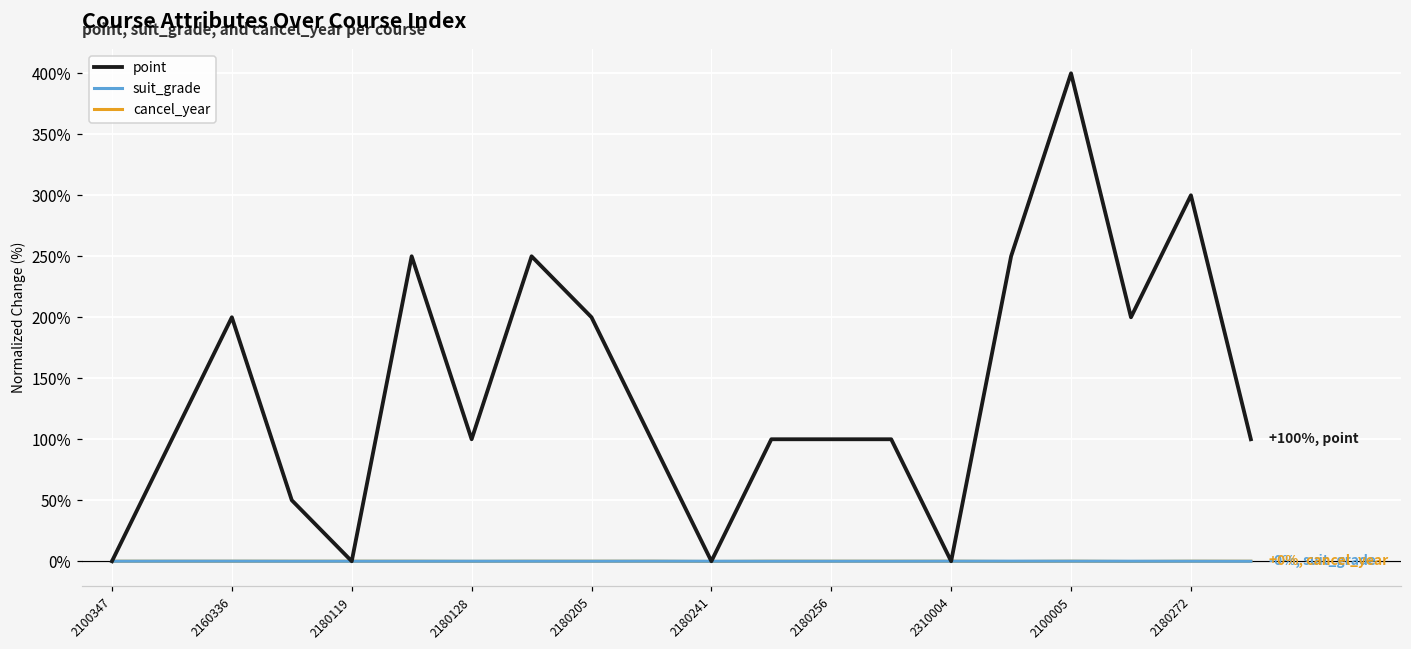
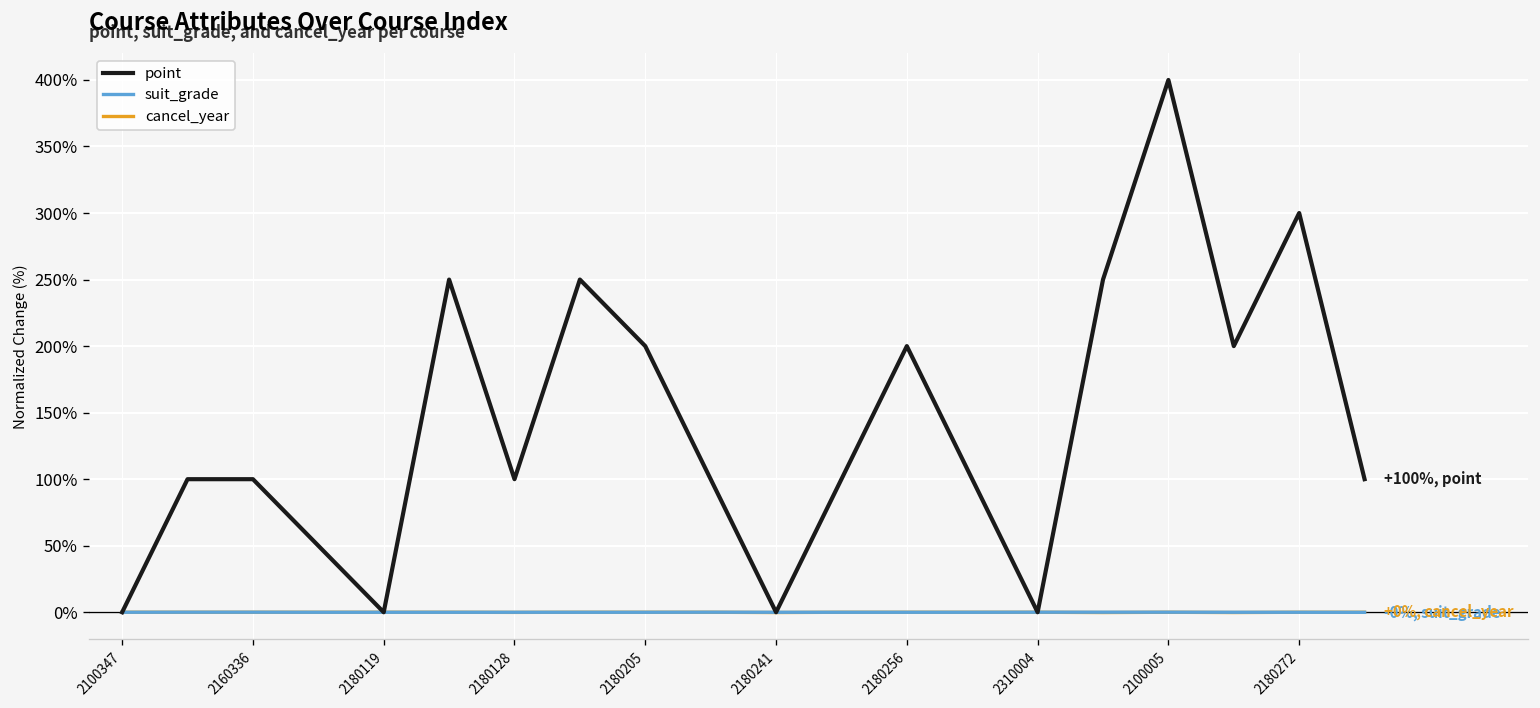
point, 2160336: 200% -> 100%
point, 2180256: 100% -> 200%
